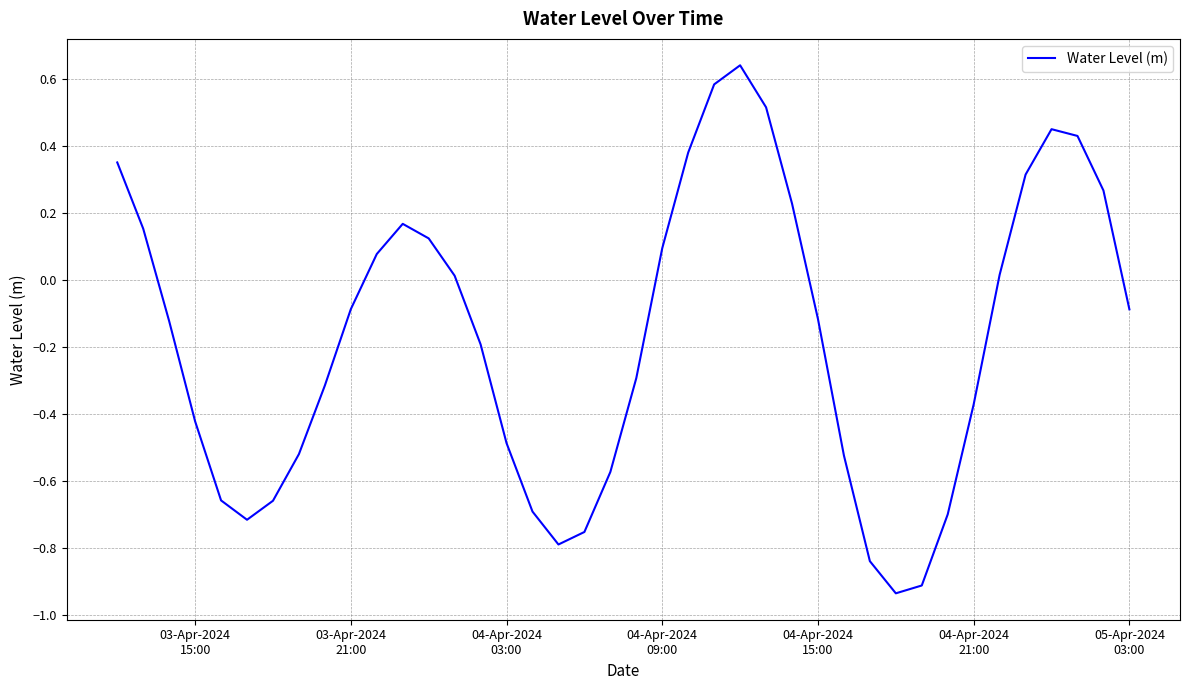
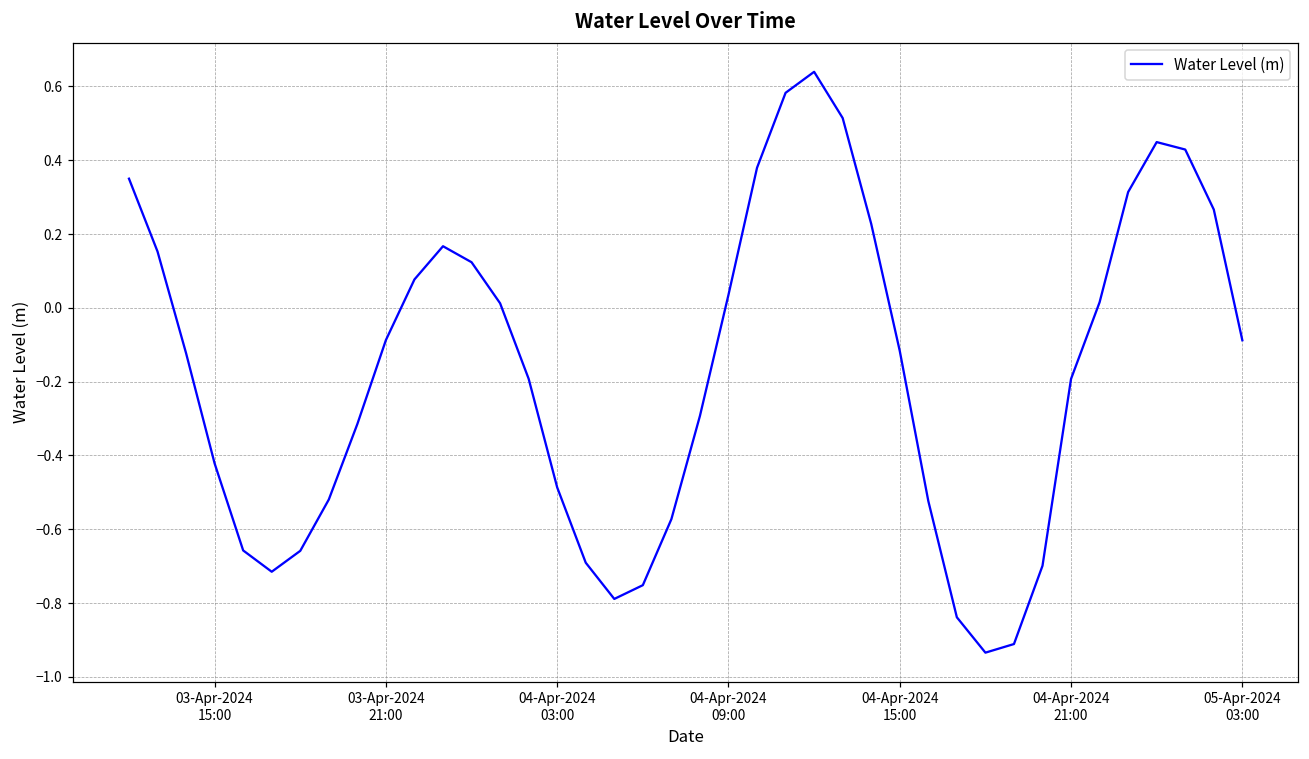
04-Apr-2024 09:00: 0.09 -> 0.04
04-Apr-2024 21:00: -0.37 -> -0.19
